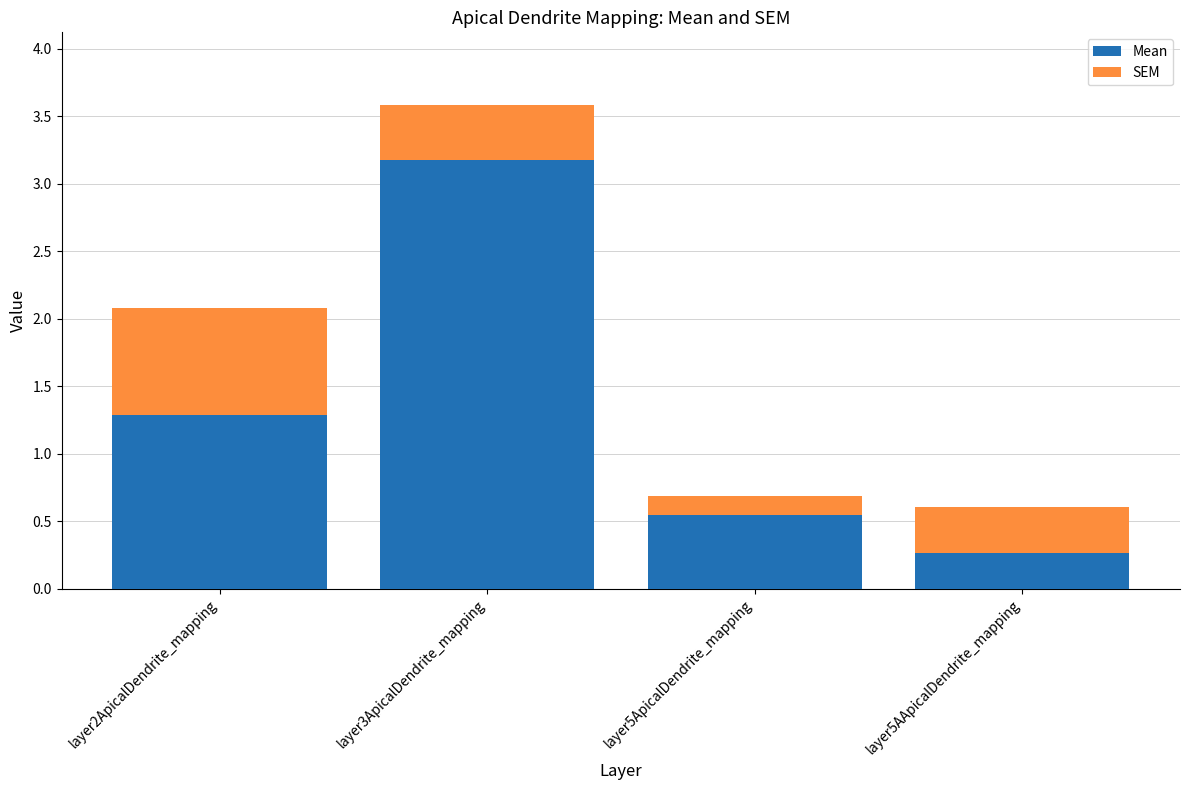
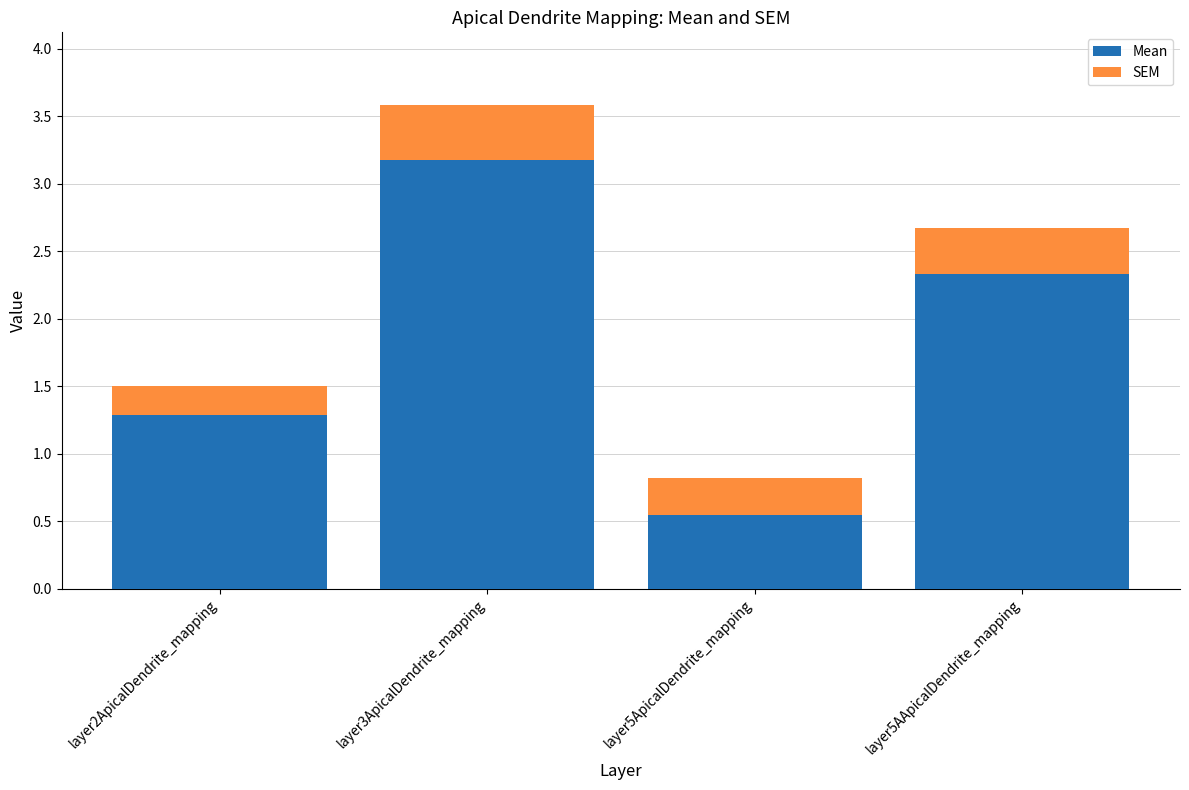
SEM, layer2ApicalDendrite_mapping: 0.79 -> 0.22
SEM, layer5ApicalDendrite_mapping: 0.14 -> 0.27
Mean, layer5AApicalDendrite_mapping: 0.27 -> 2.33
